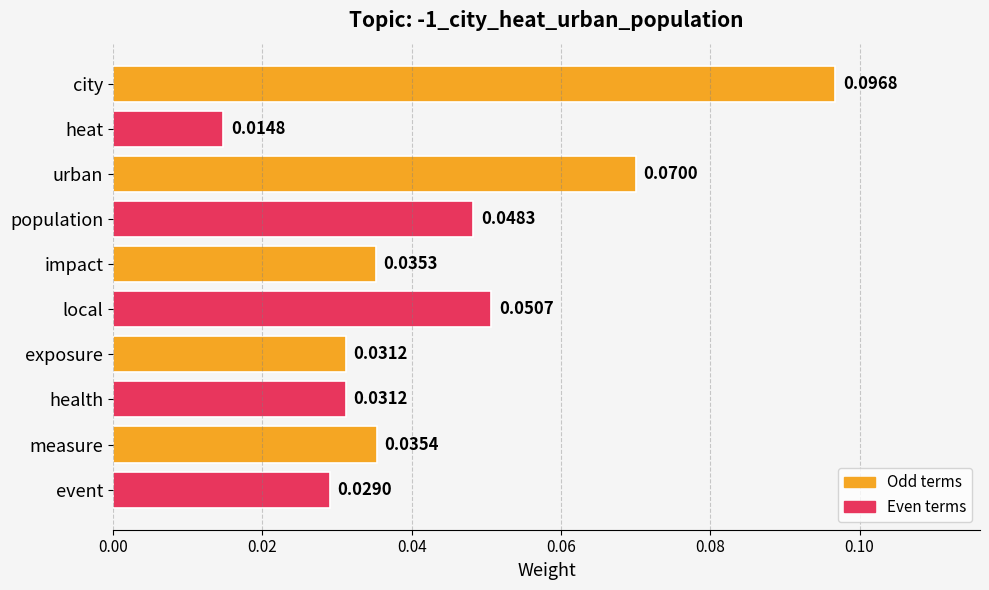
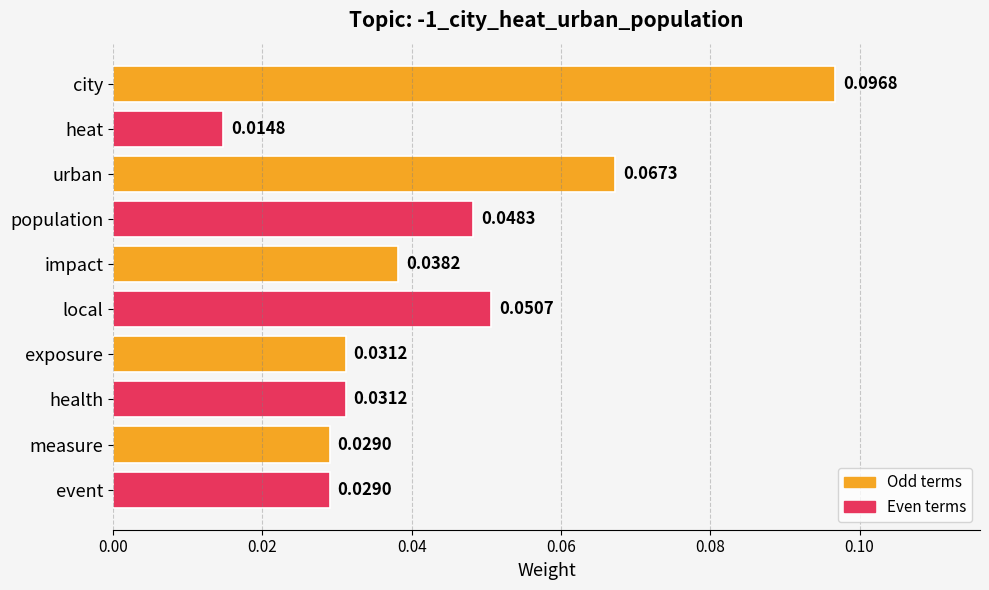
urban: 0.0700 -> 0.0673
impact: 0.0353 -> 0.0382
measure: 0.0354 -> 0.0290
